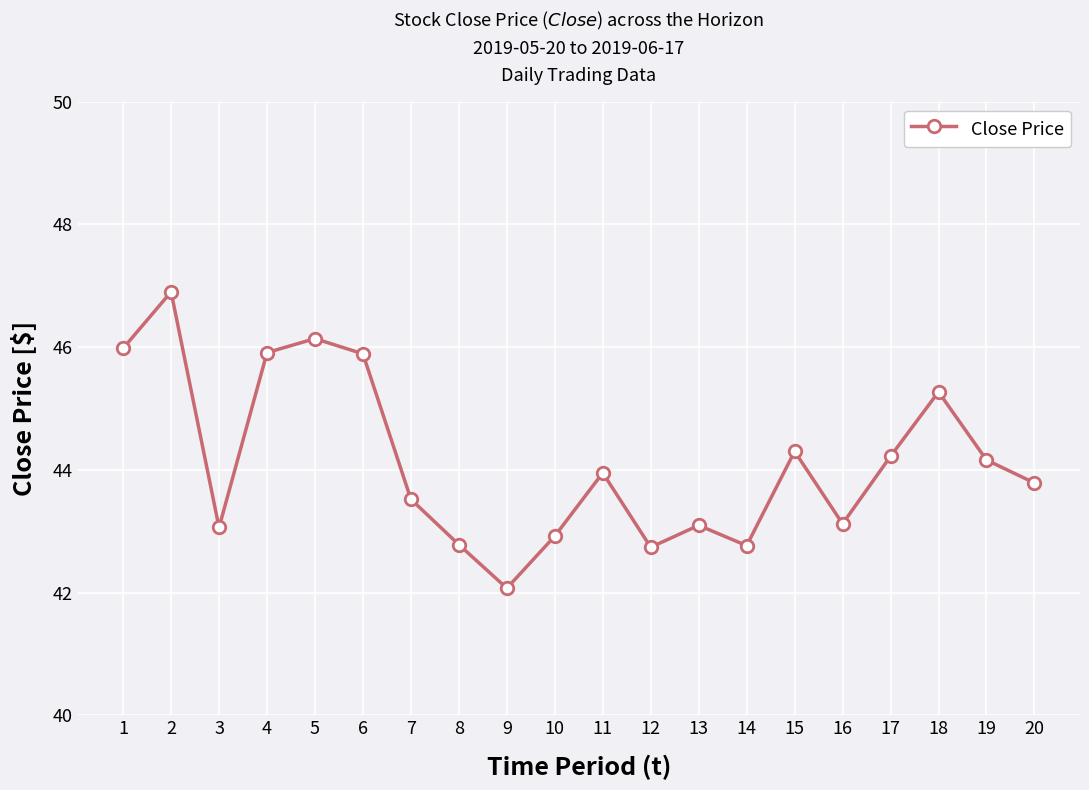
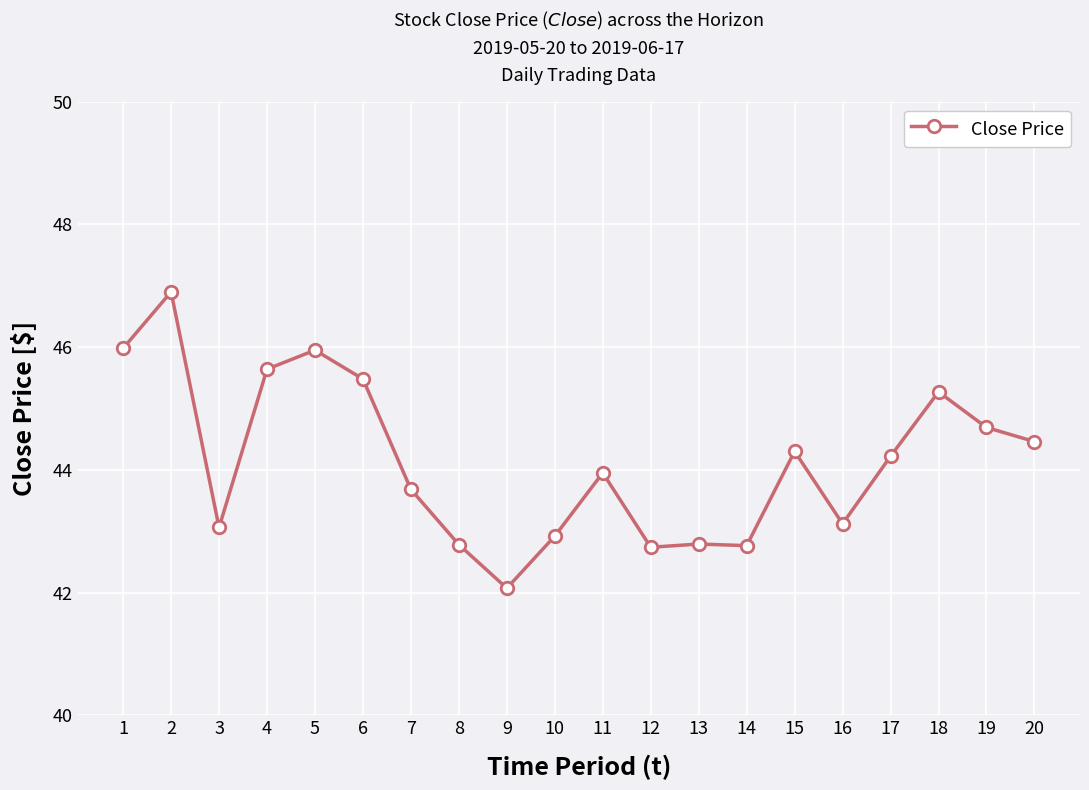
4: 45.9 -> 45.6
5: 46.1 -> 46.0
6: 45.9 -> 45.5
7: 43.5 -> 43.7
13: 43.1 -> 42.8
19: 44.2 -> 44.7
20: 43.8 -> 44.5
